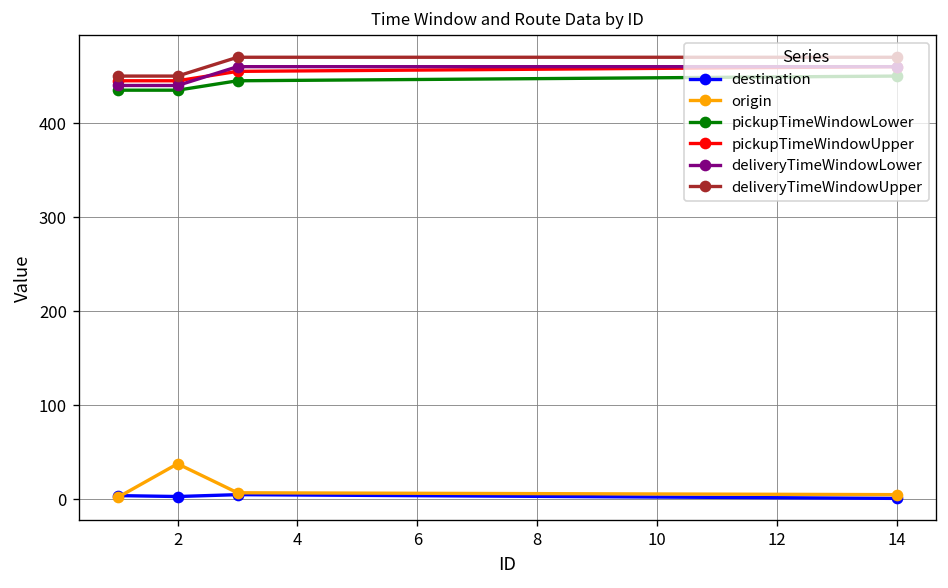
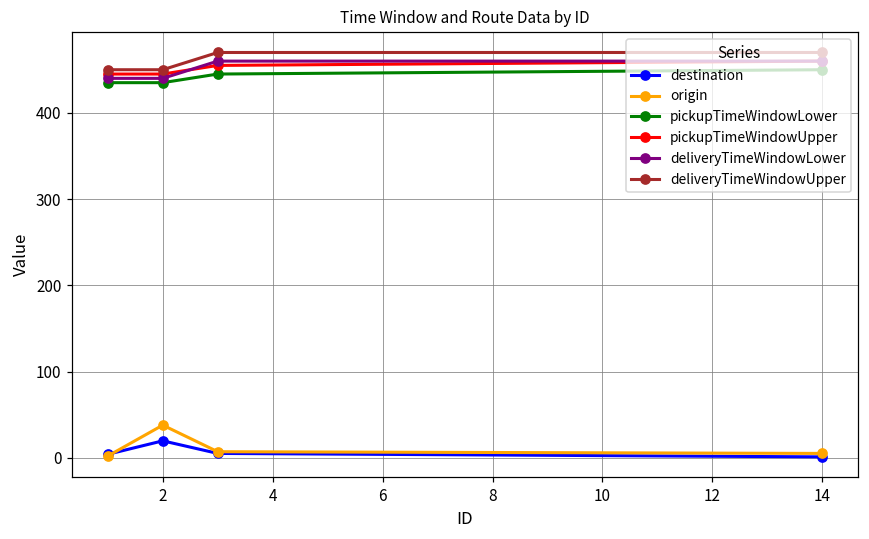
destination, 2: 0 -> 20
